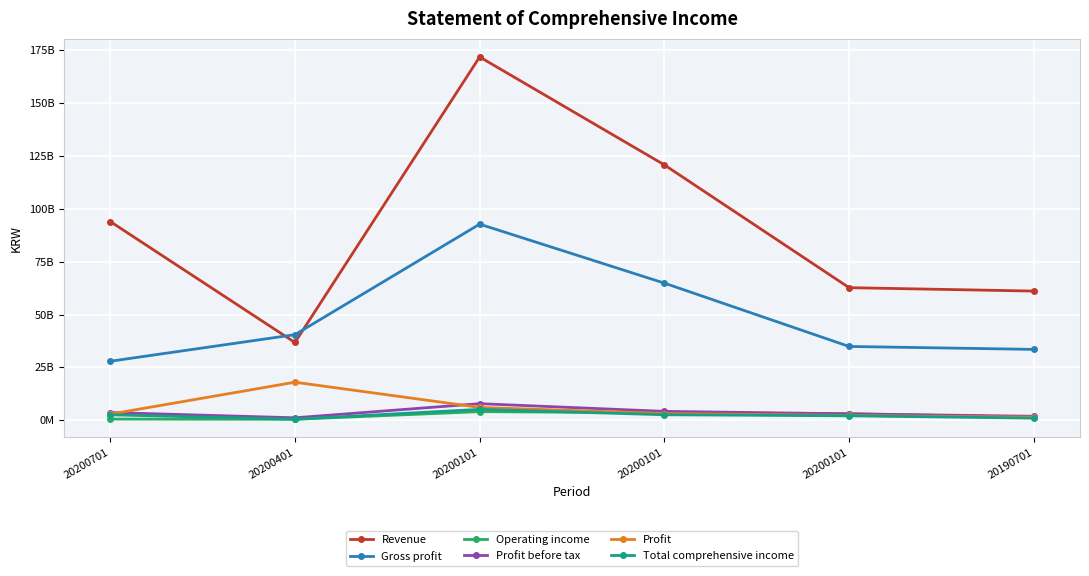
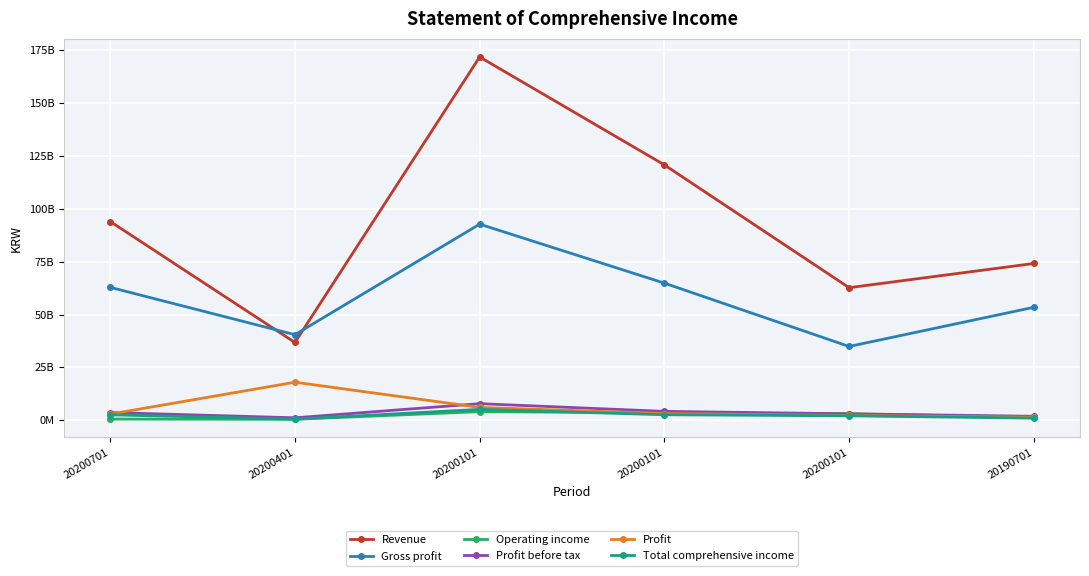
Gross profit, 20200701: 28000000000 -> 63000000000
Revenue, 20190701: 61000000000 -> 74000000000
Gross profit, 20190701: 34000000000 -> 53000000000
